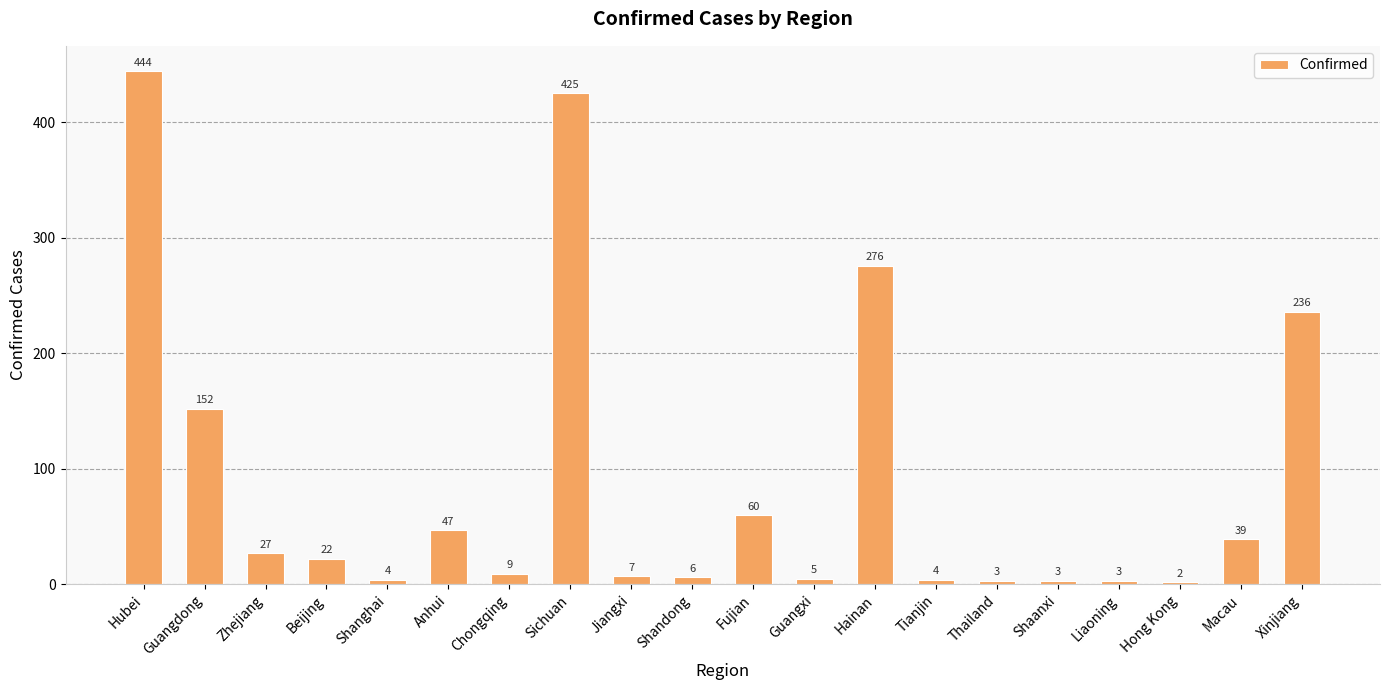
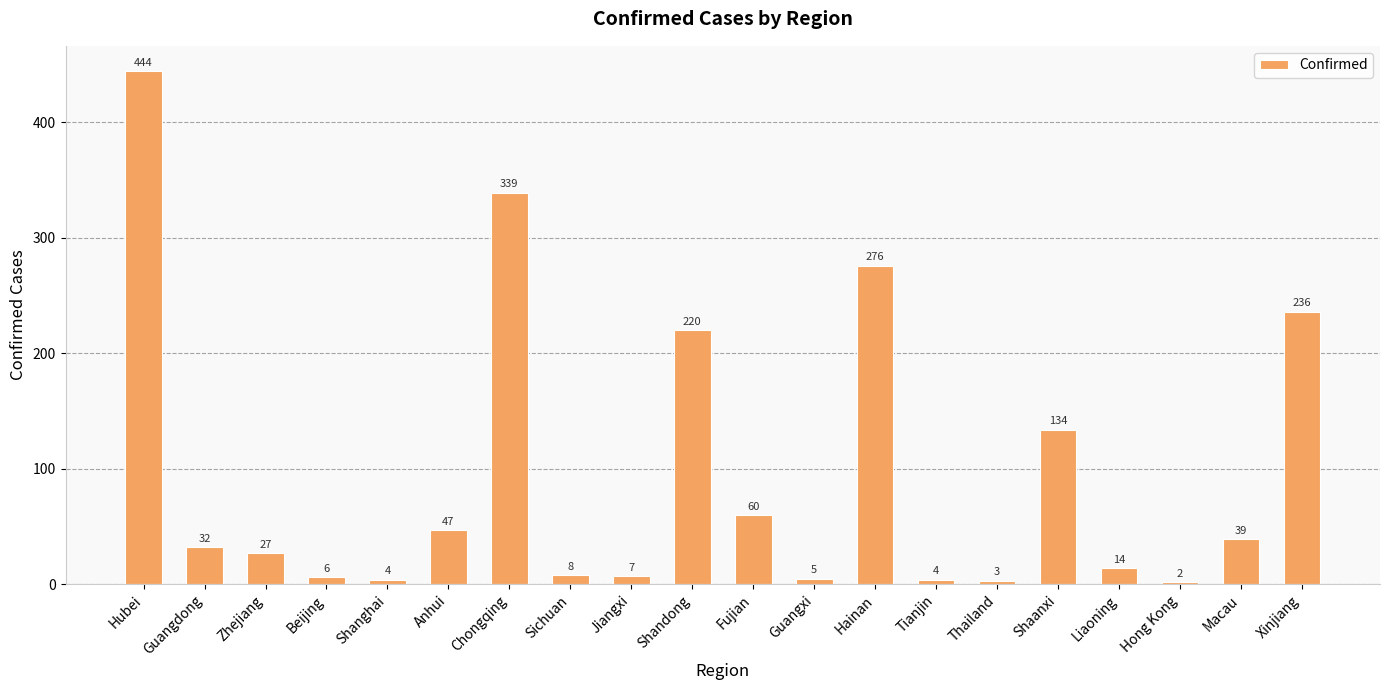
Guangdong: 152 -> 32
Beijing: 22 -> 6
Chongqing: 9 -> 339
Sichuan: 425 -> 8
Shandong: 6 -> 220
Shaanxi: 3 -> 134
Liaoning: 3 -> 14
